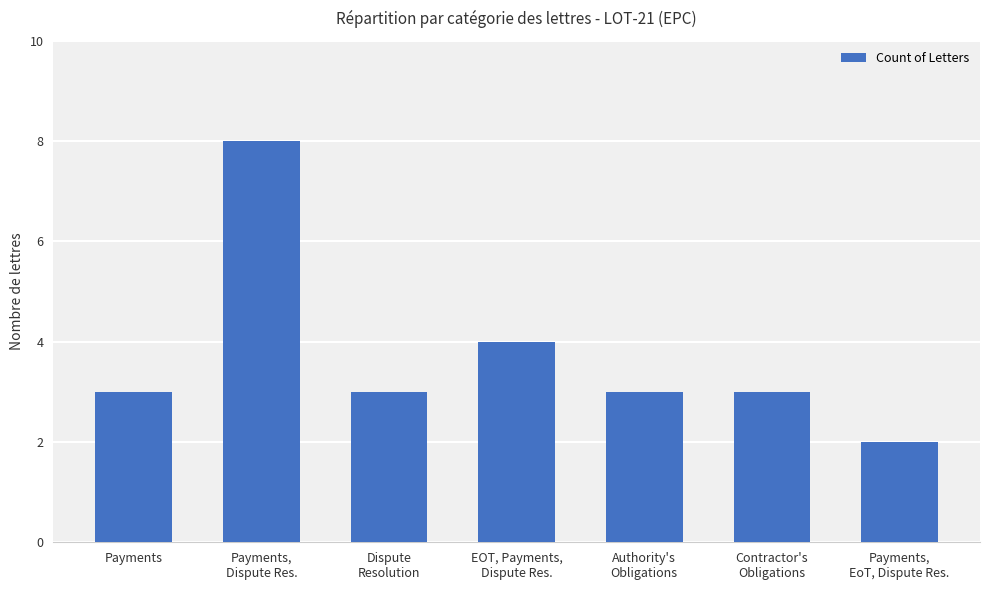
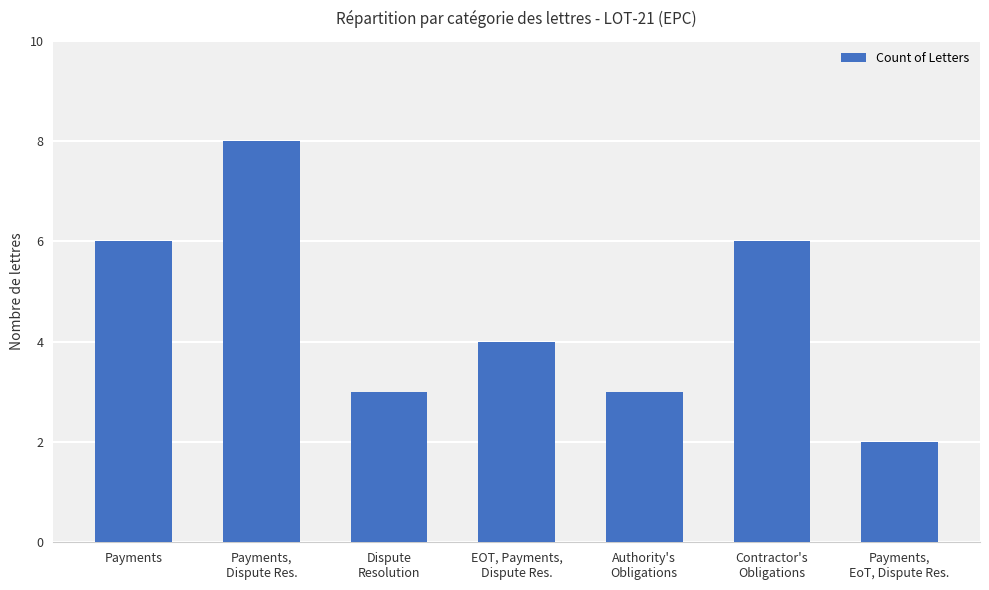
Payments: 3 -> 6
Contractor's Obligations: 3 -> 6
